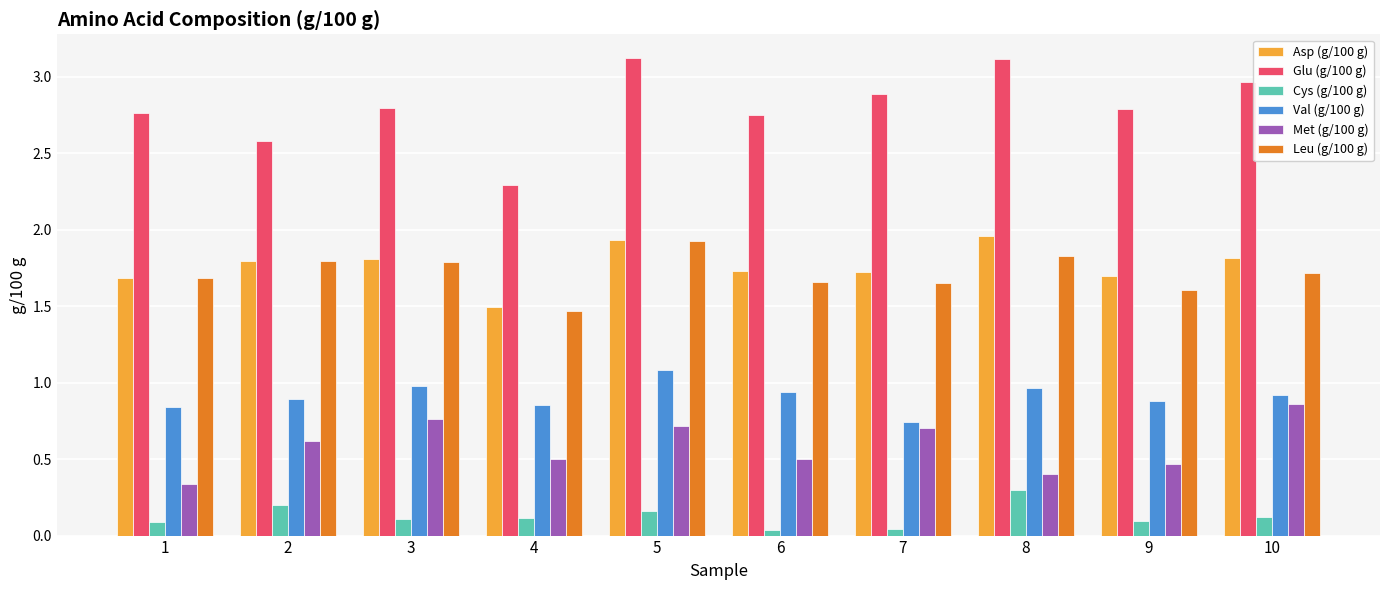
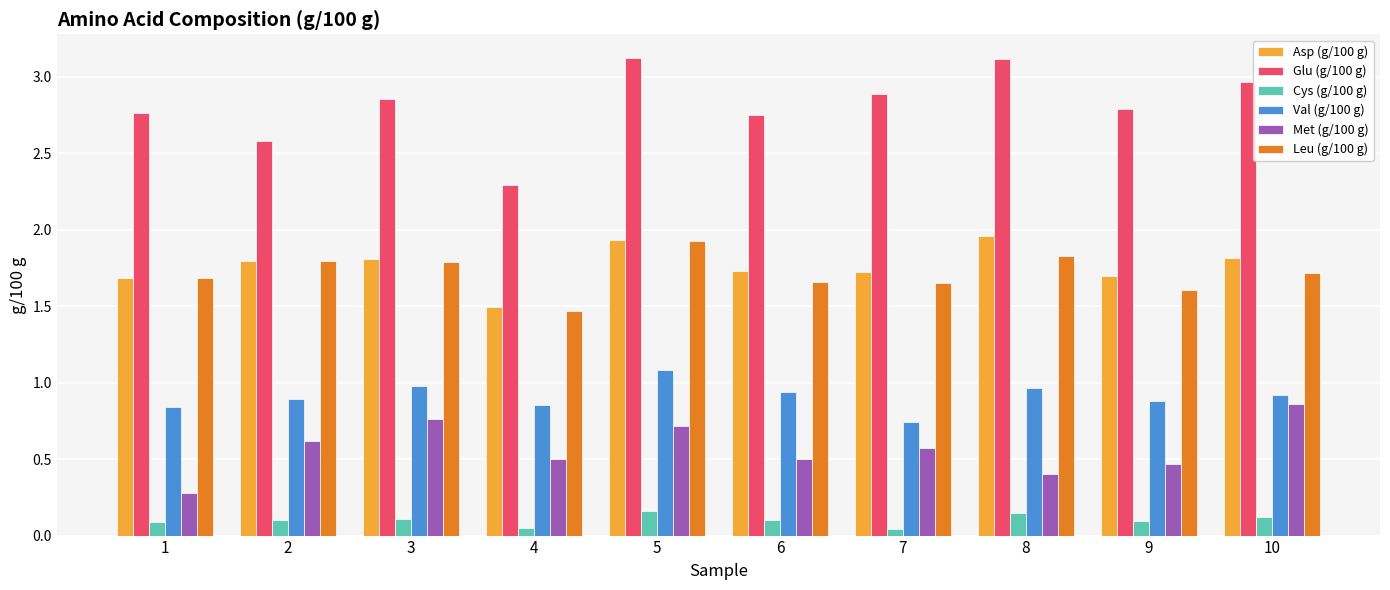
Met (g/100 g), 1: 0.34 -> 0.28
Cys (g/100 g), 2: 0.2 -> 0.1
Glu (g/100 g), 3: 2.80 -> 2.86
Cys (g/100 g), 4: 0.12 -> 0.05
Cys (g/100 g), 6: 0.04 -> 0.11
Met (g/100 g), 7: 0.71 -> 0.58
Cys (g/100 g), 8: 0.30 -> 0.15
